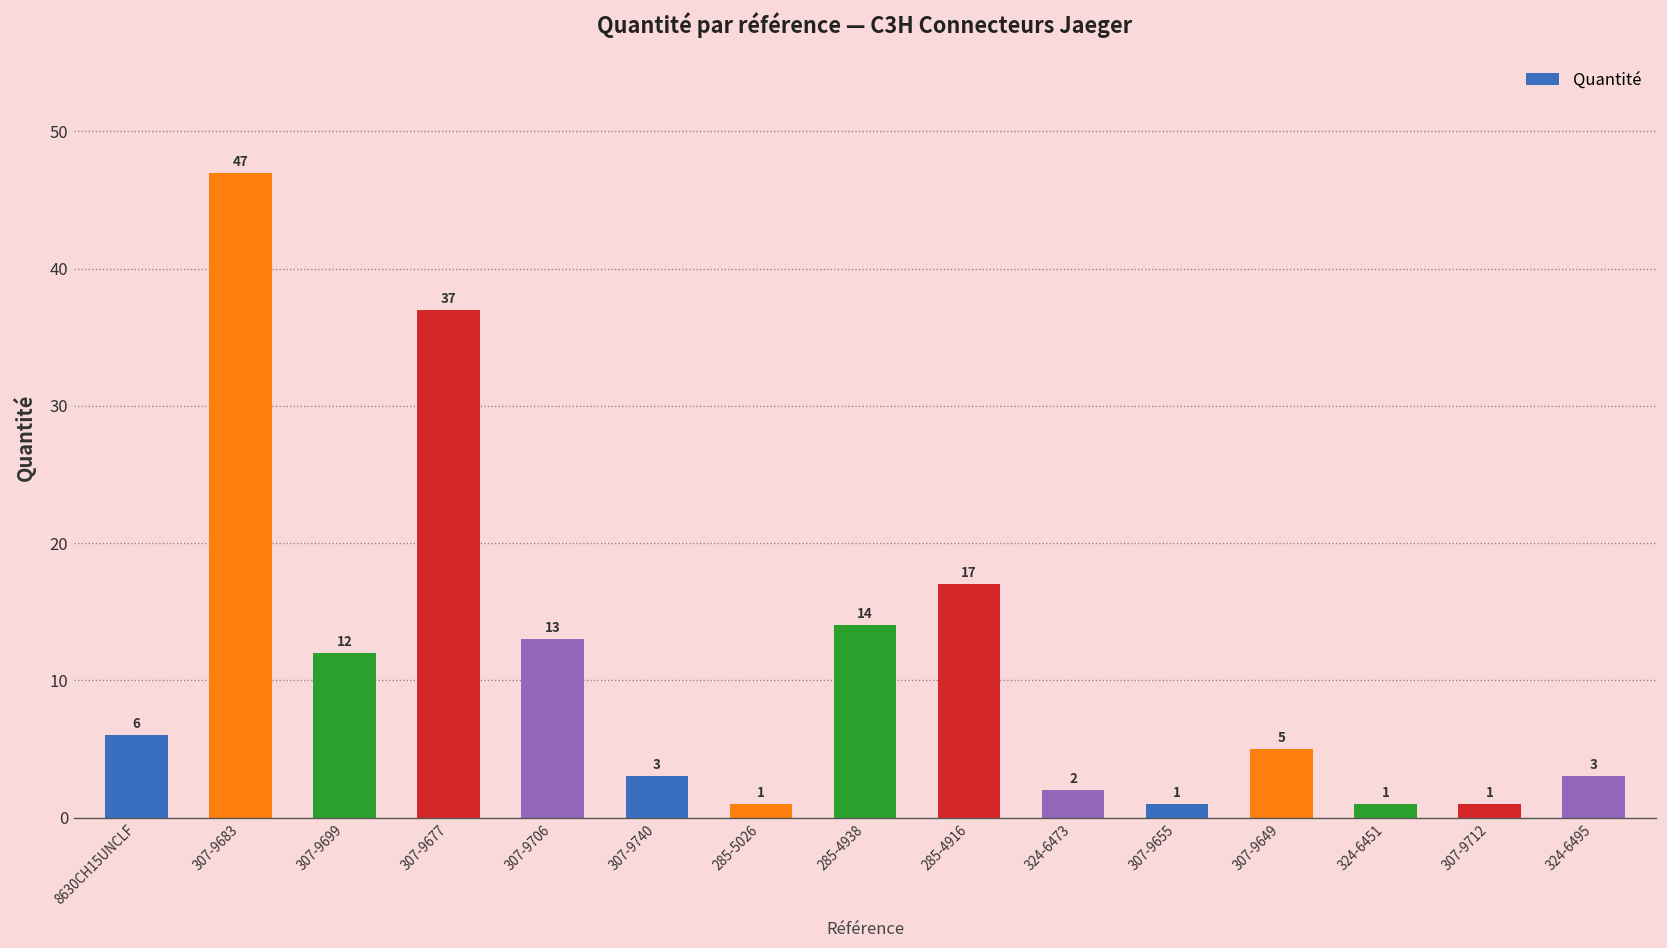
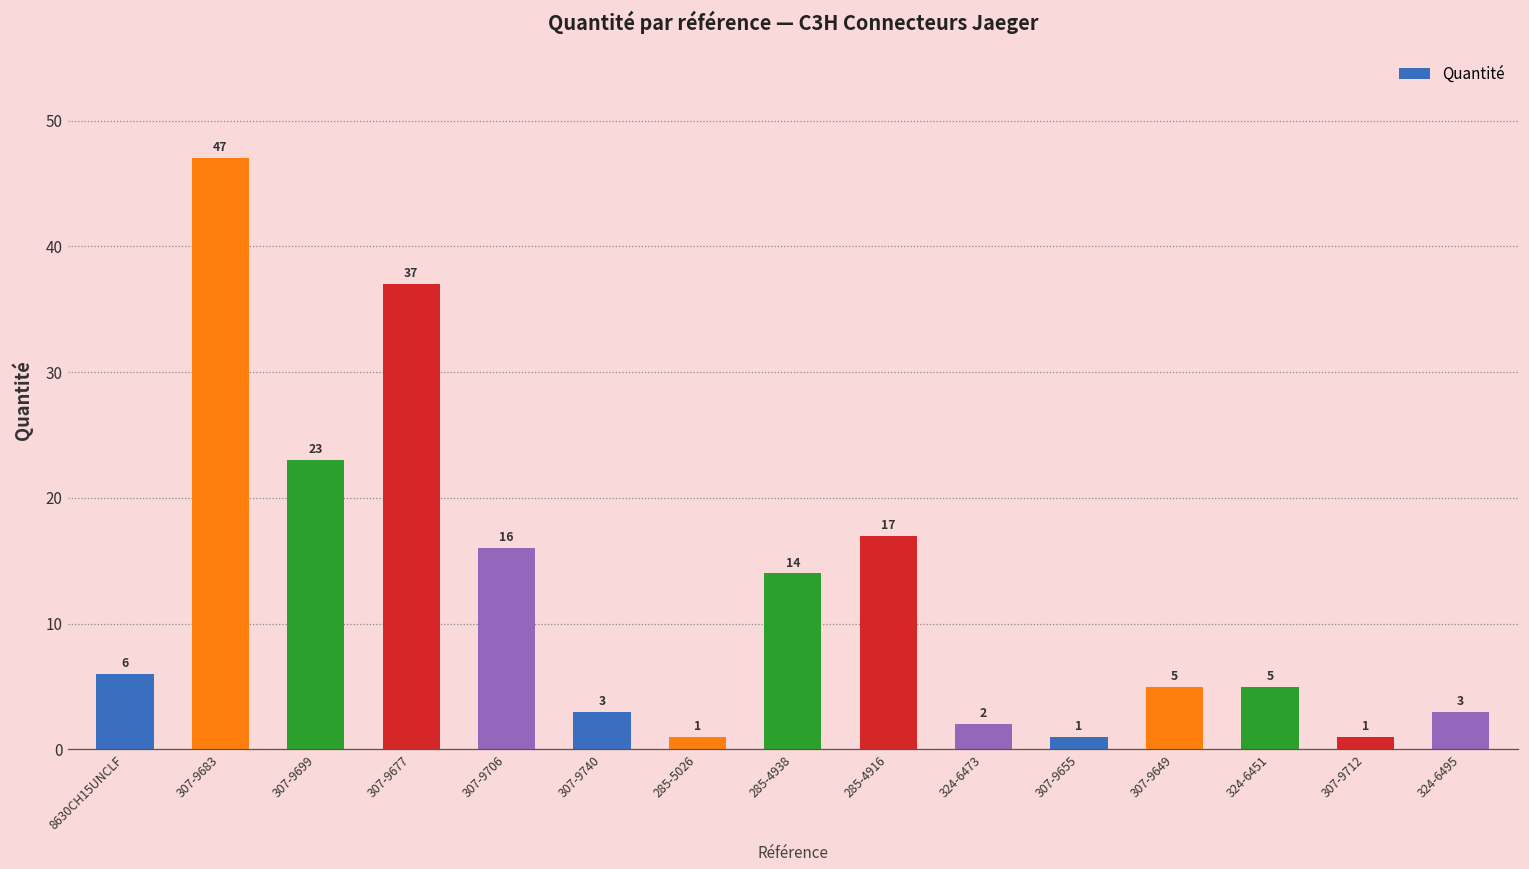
307-9699: 12 -> 23
307-9706: 13 -> 16
324-6451: 1 -> 5
